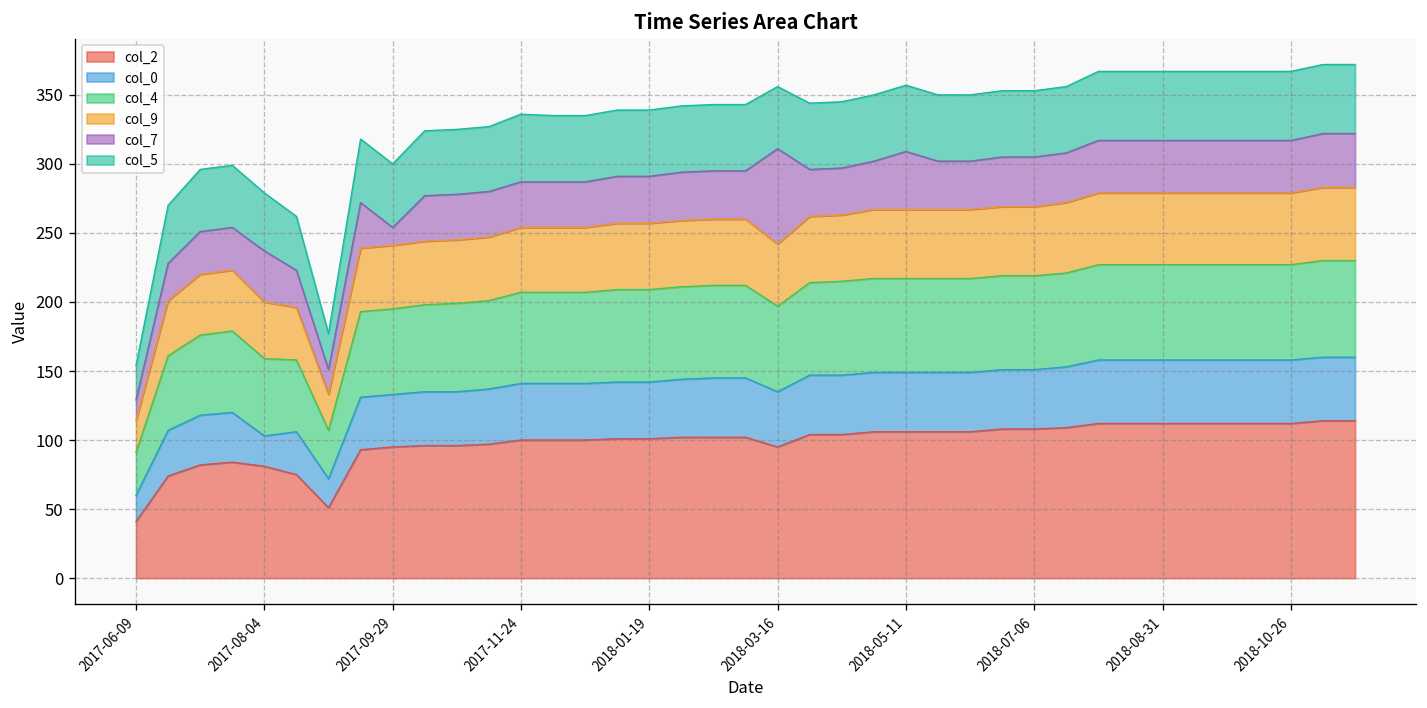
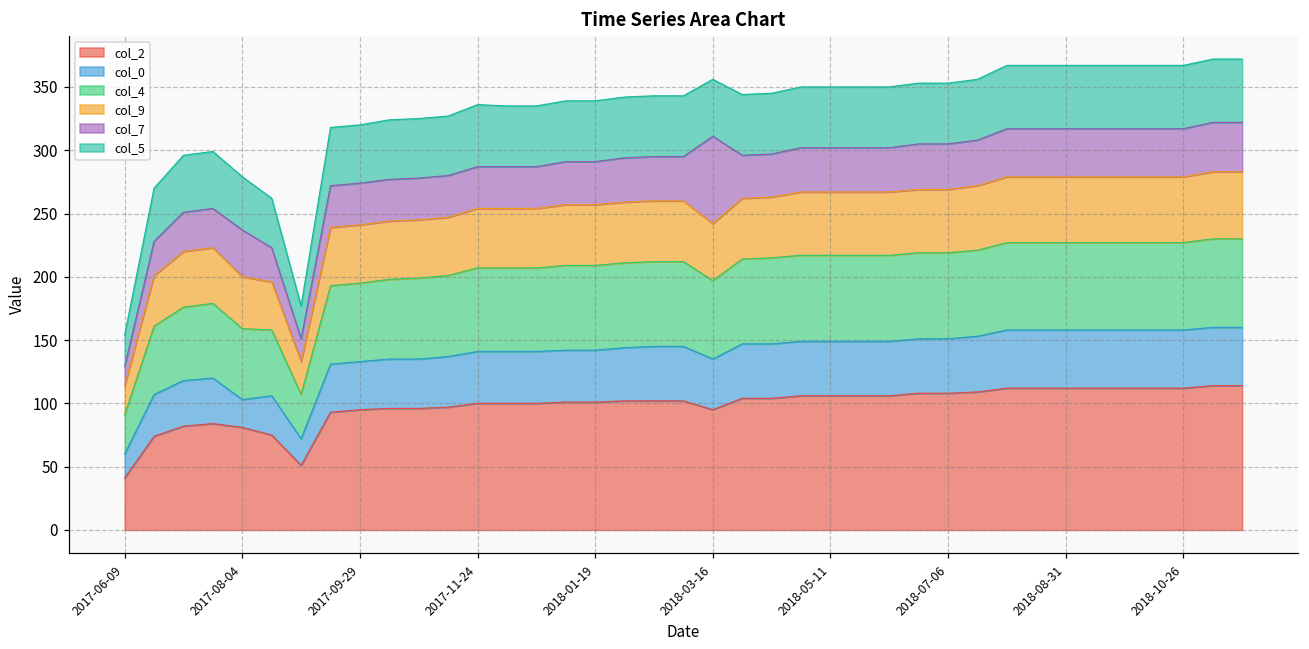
col_7, 2017-09-29: 13 -> 33
col_7, 2018-05-11: 42 -> 35
